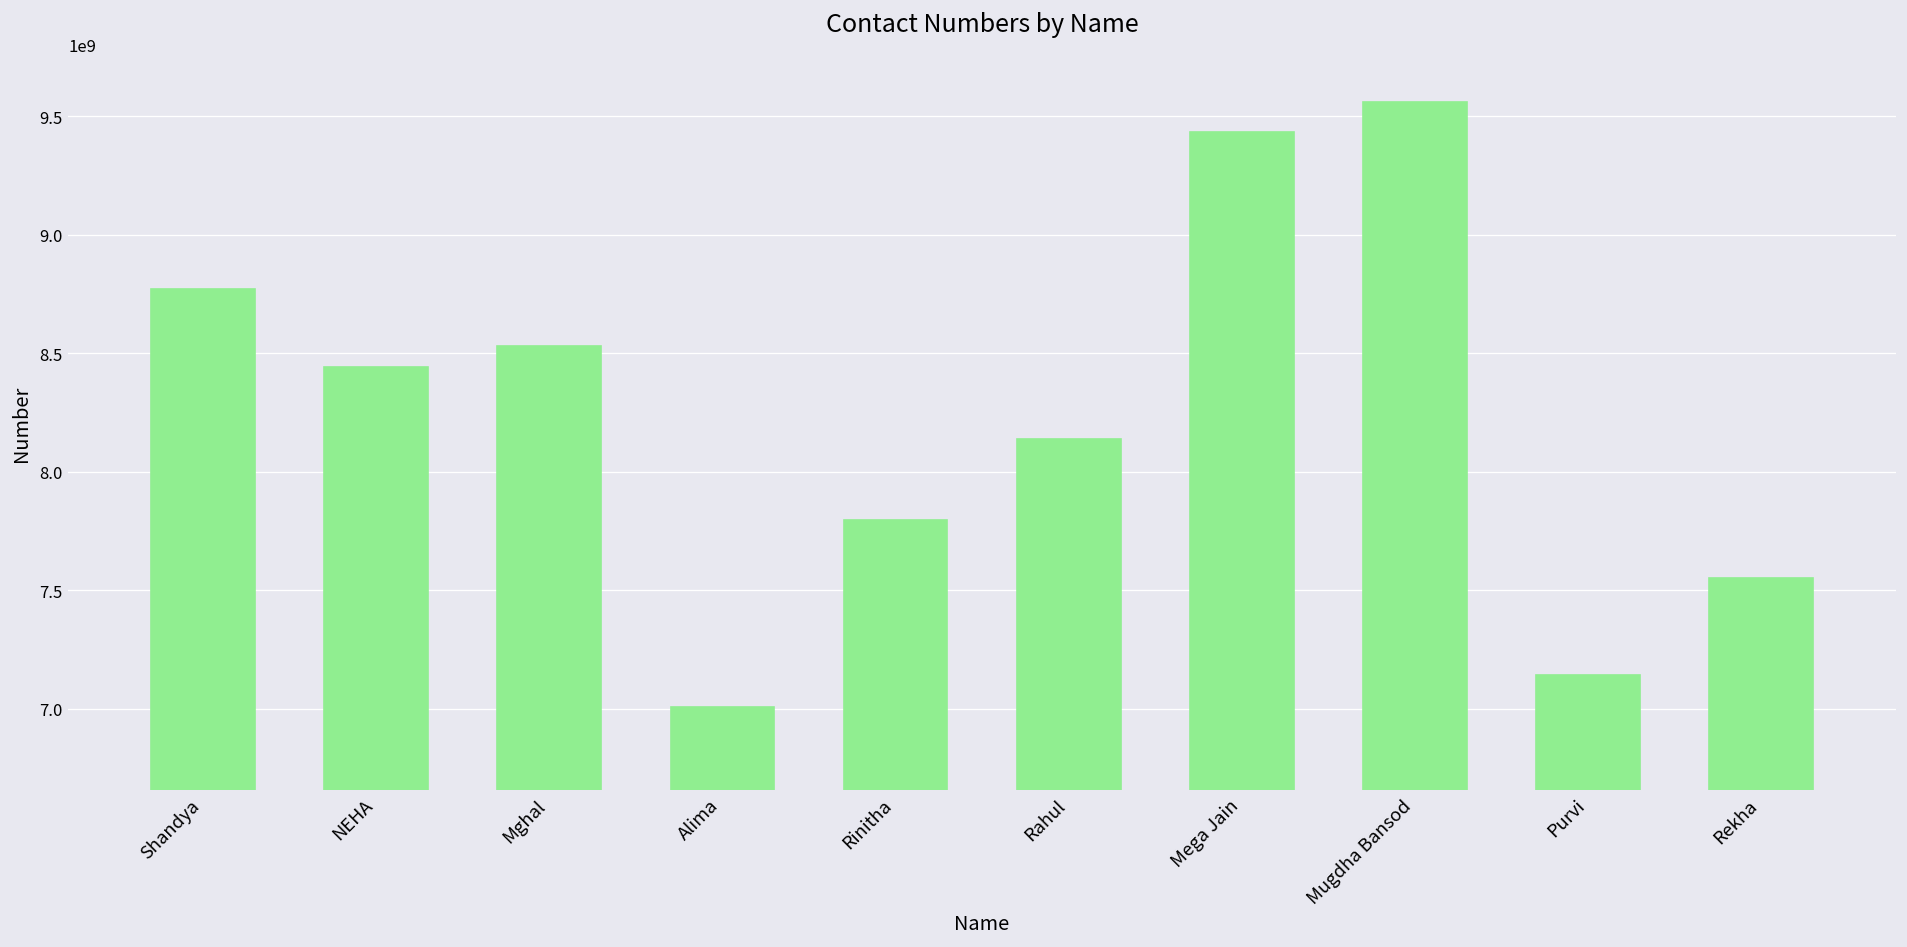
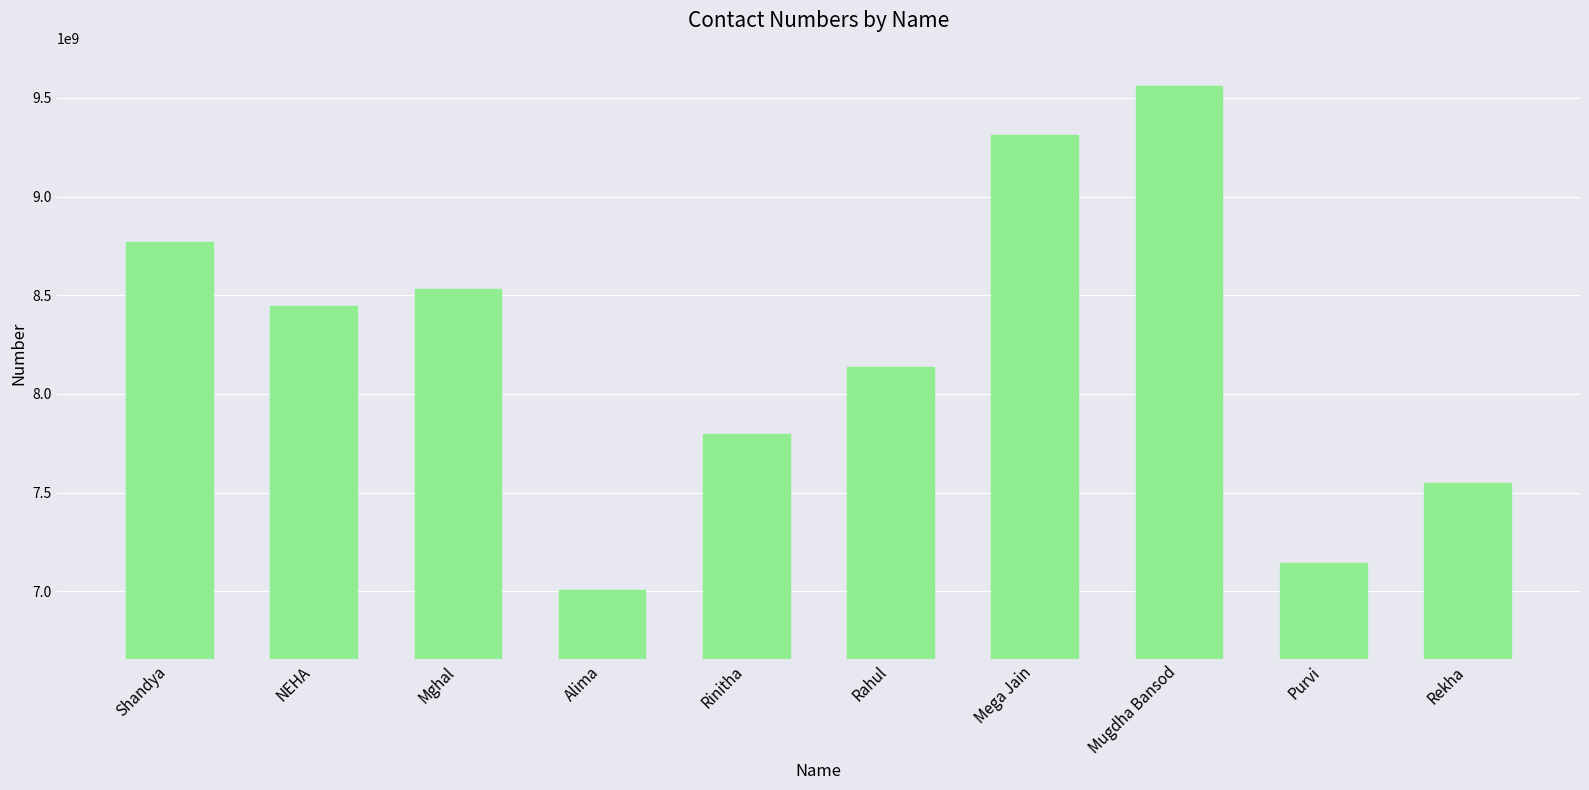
Mega Jain: 9440000000 -> 9310000000
